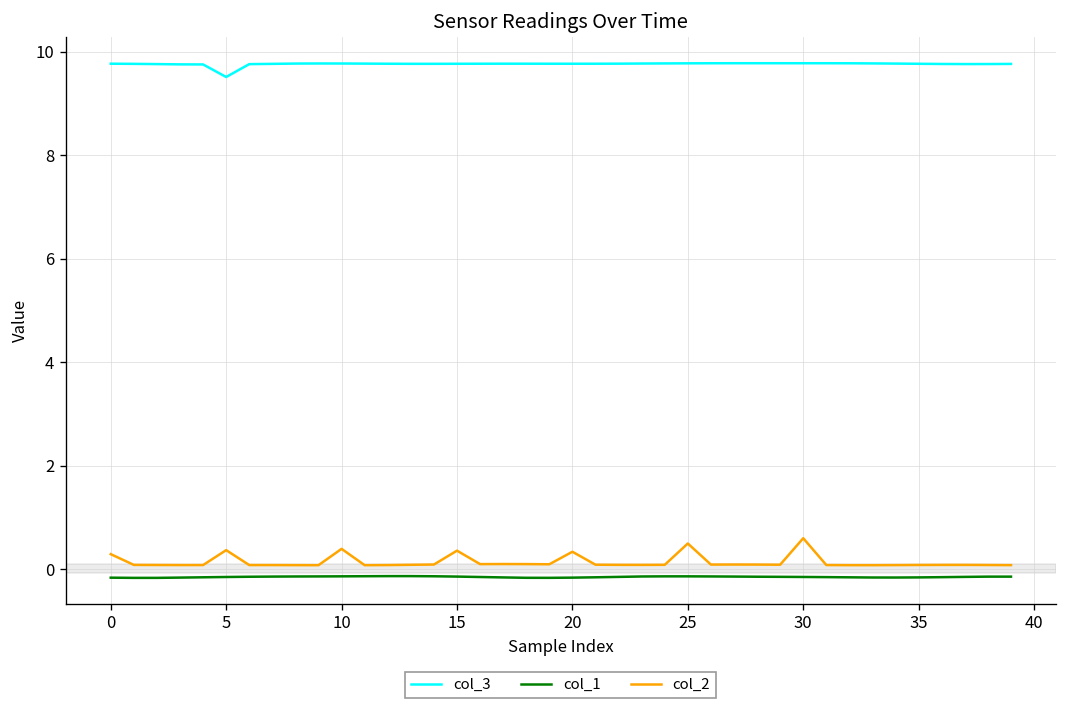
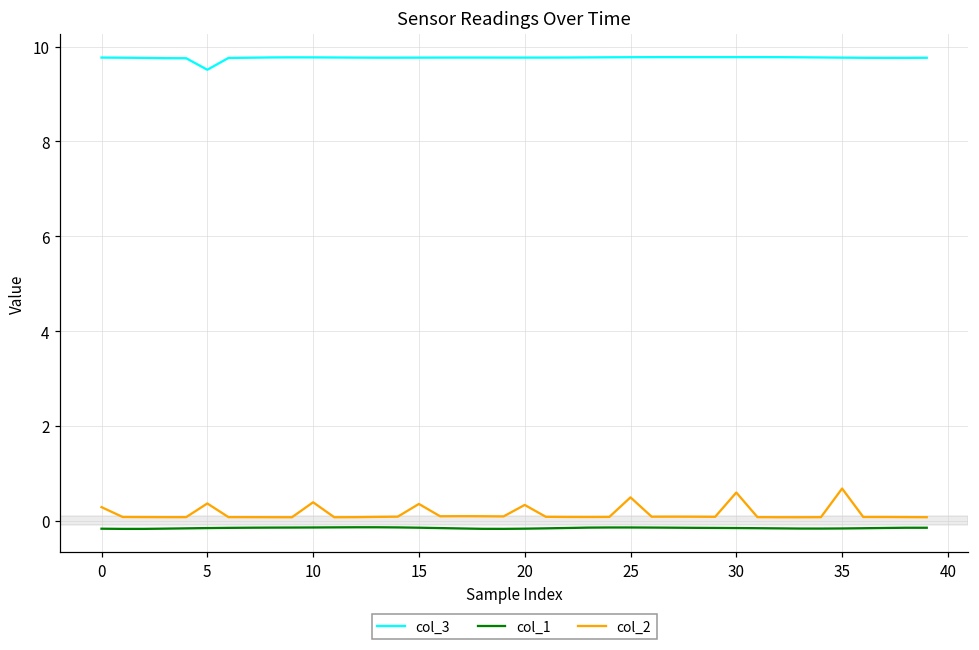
col_2, 35: 0.1 -> 0.7
